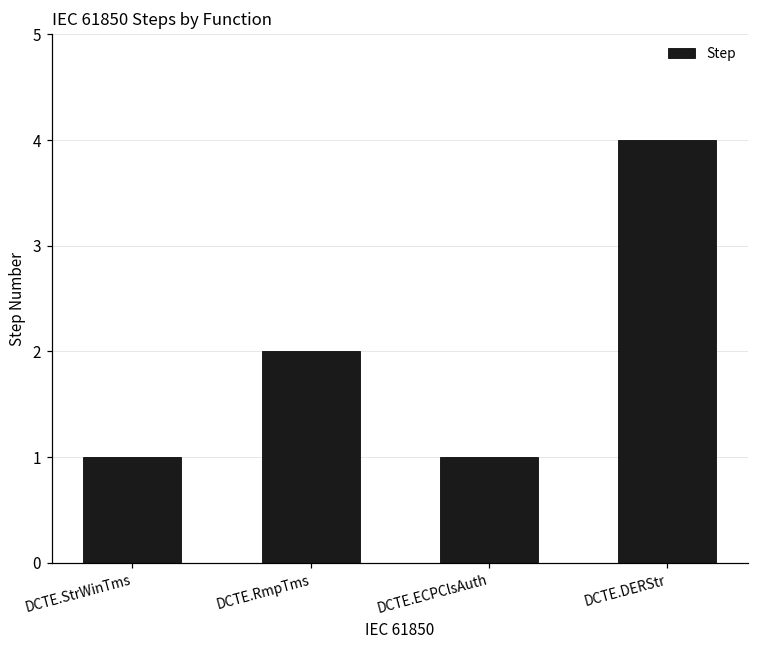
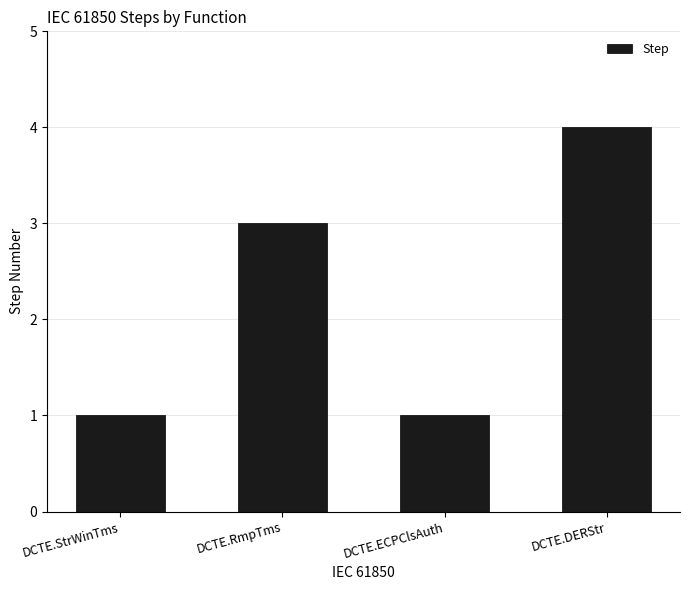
DCTE.RmpTms: 2 -> 3
